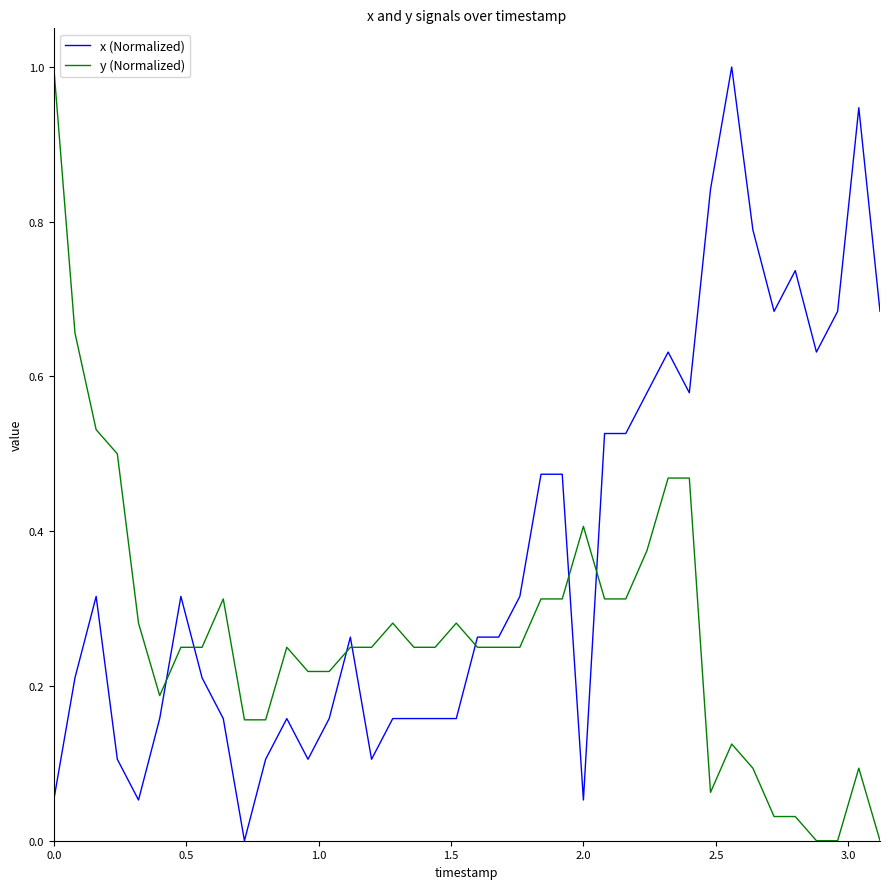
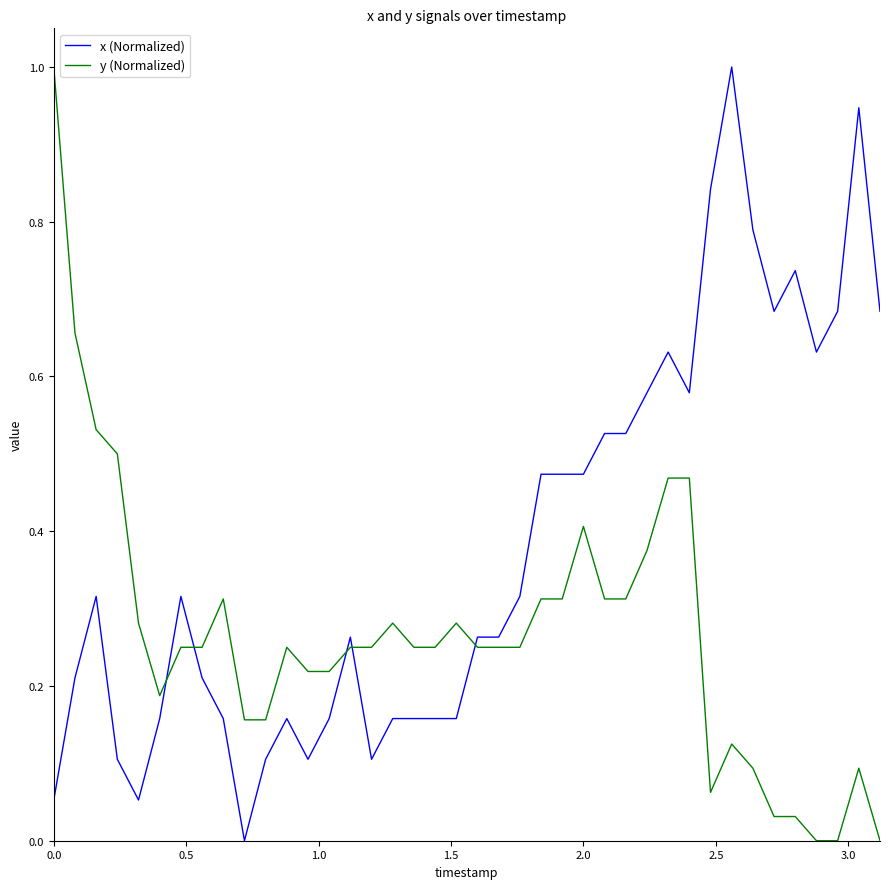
x (Normalized), 2.0: 0.05 -> 0.47
